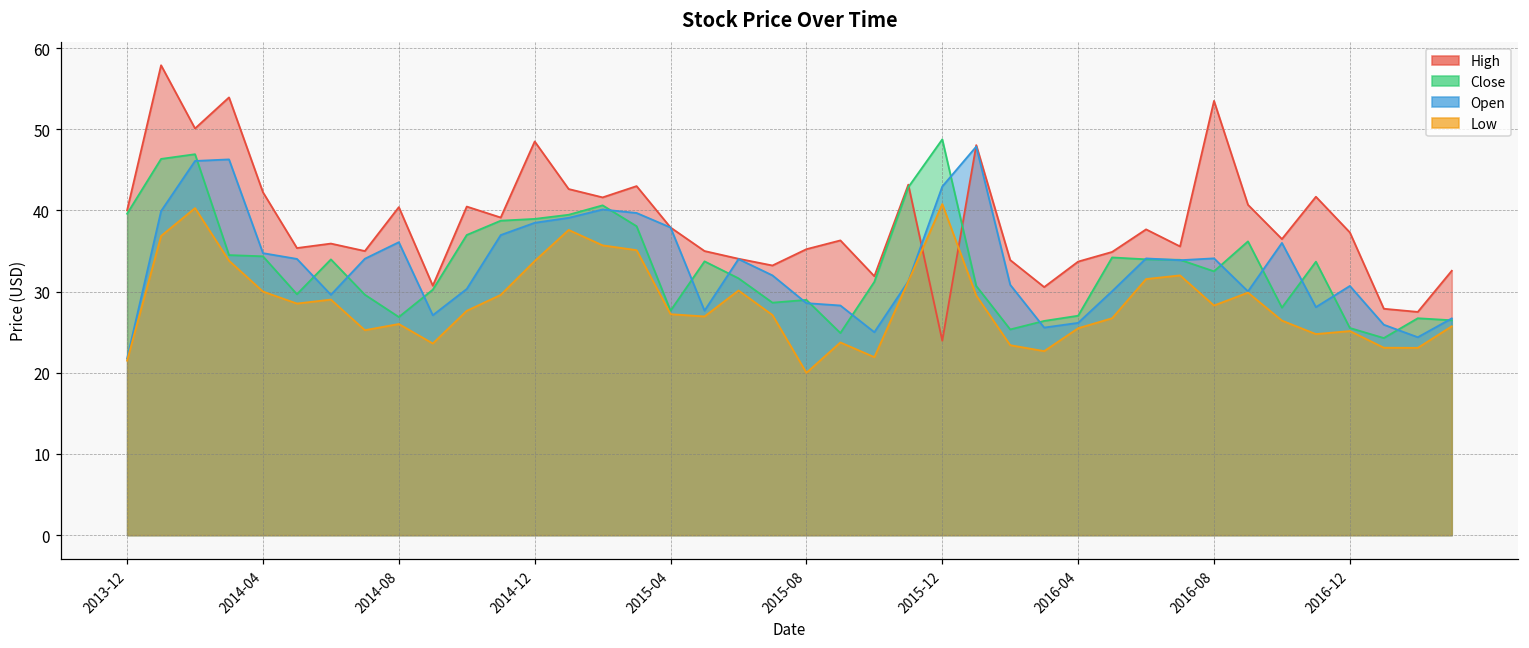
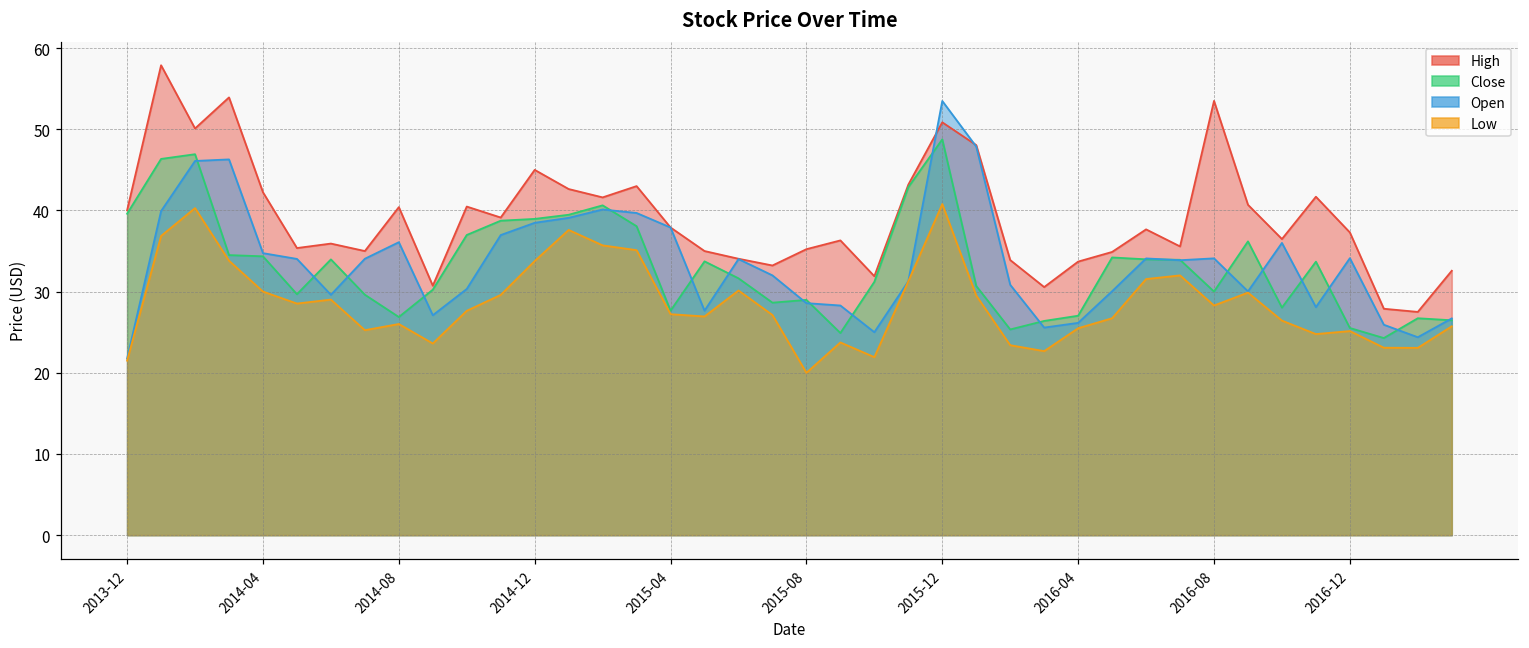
High, 2014-12: 49 -> 45
High, 2015-12: 24 -> 51
Open, 2015-12: 43 -> 53
Close, 2016-08: 33 -> 30
Open, 2016-12: 31 -> 34
